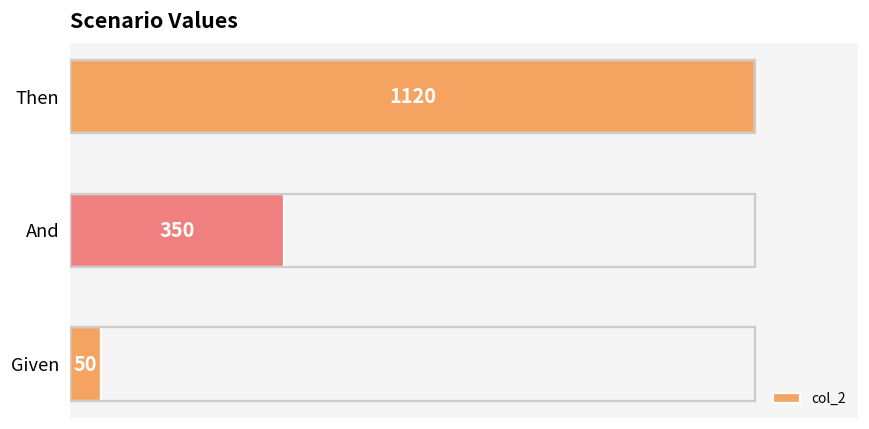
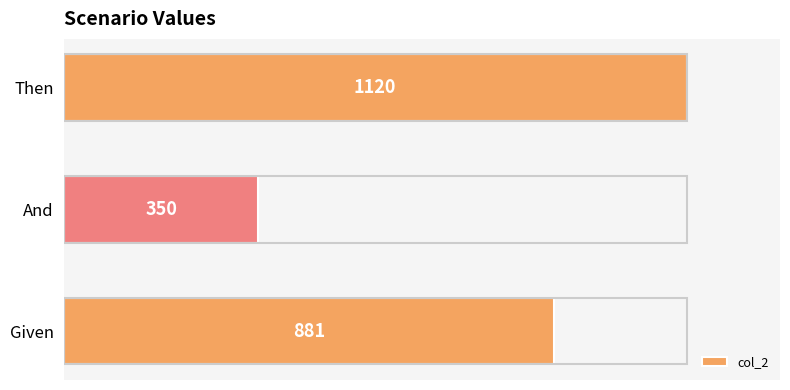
Given: 50 -> 881
